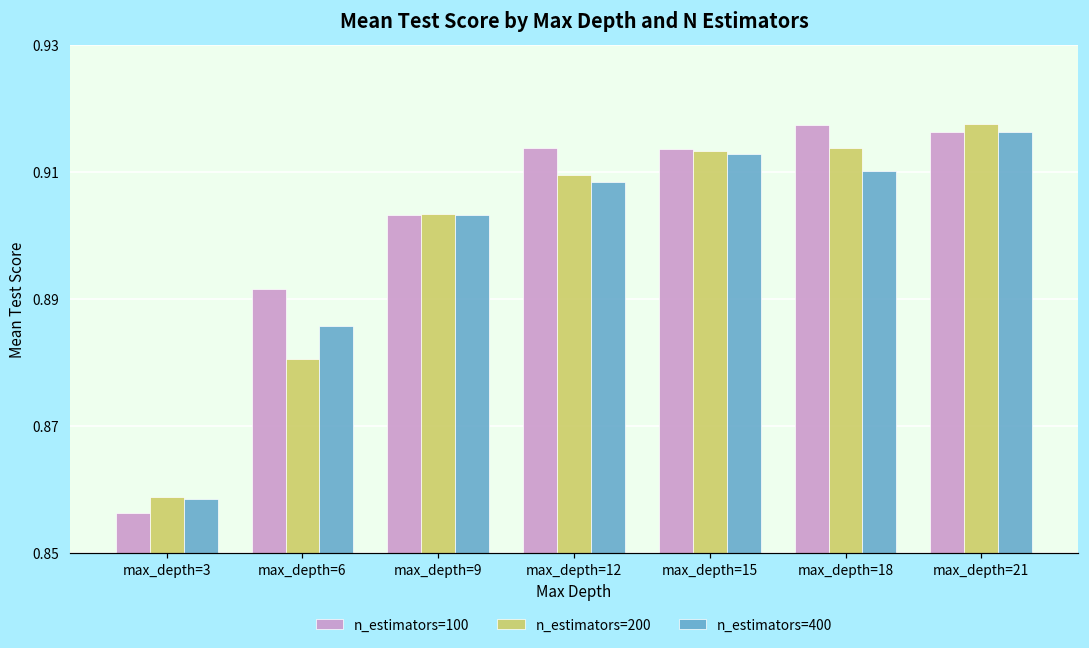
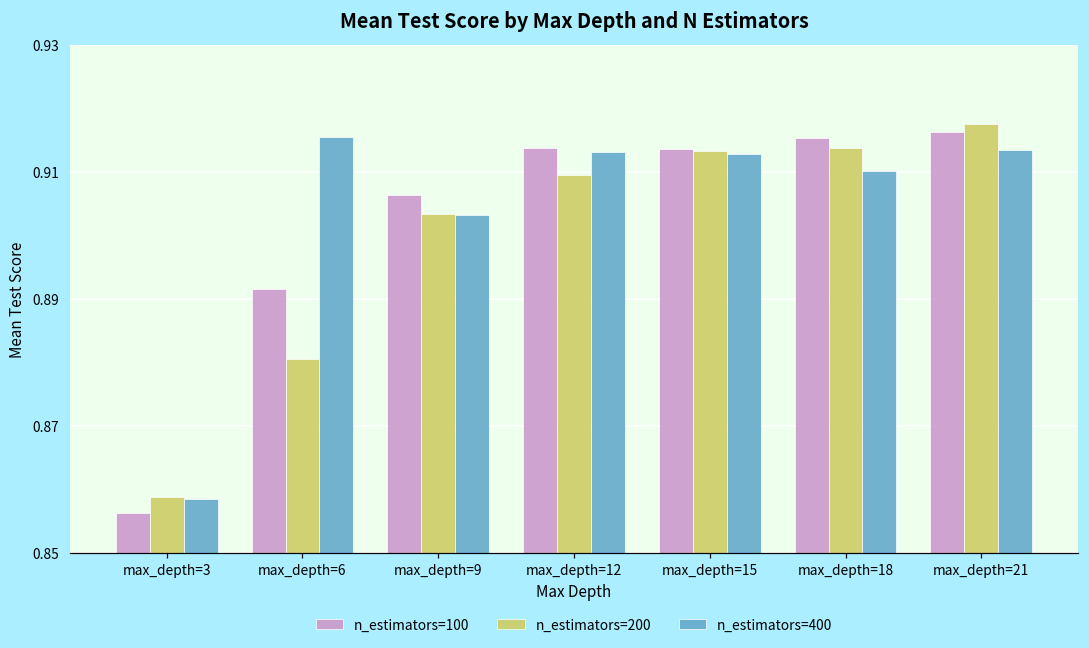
n_estimators=400, max_depth=6: 0.886 -> 0.916
n_estimators=100, max_depth=9: 0.903 -> 0.906
n_estimators=400, max_depth=12: 0.908 -> 0.913
n_estimators=100, max_depth=18: 0.917 -> 0.915
n_estimators=400, max_depth=21: 0.916 -> 0.913
